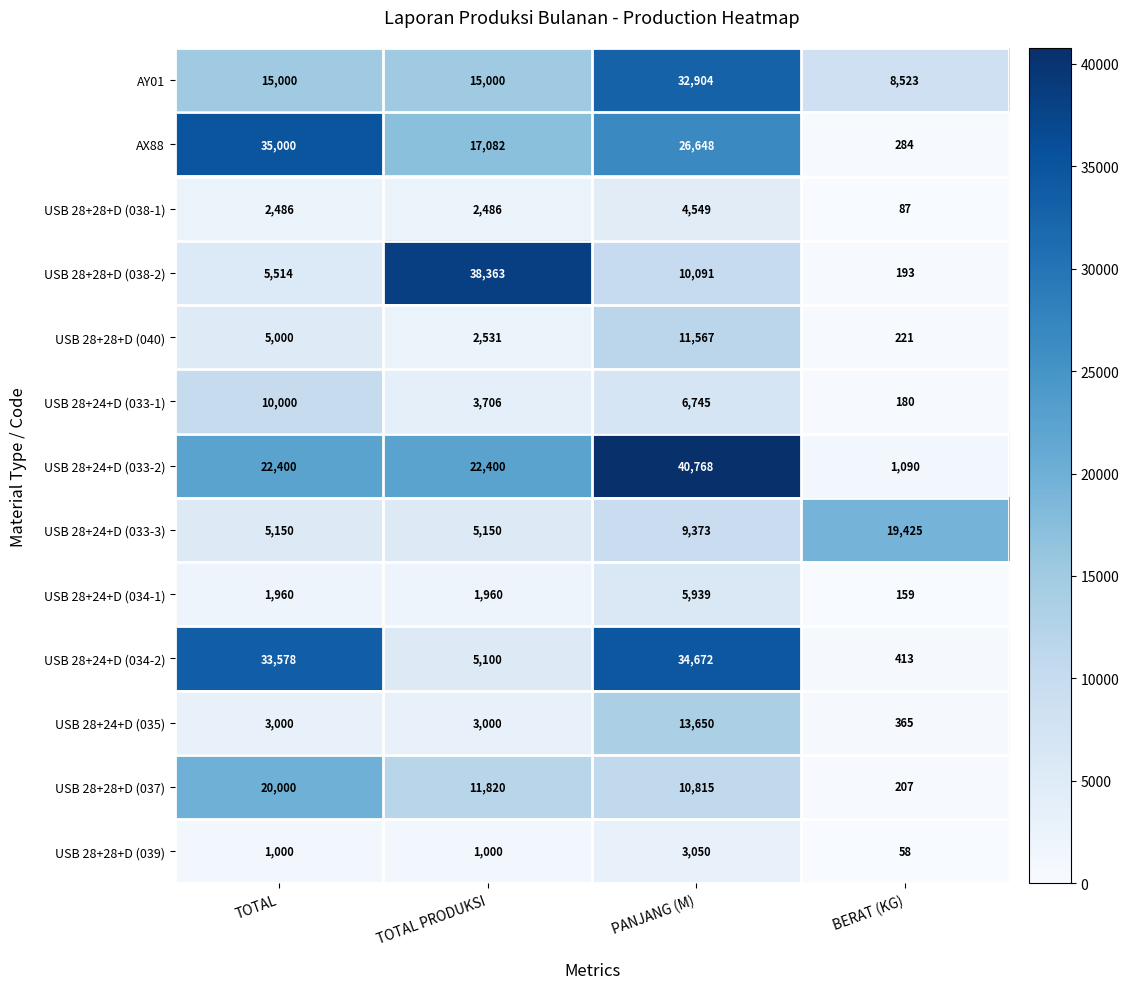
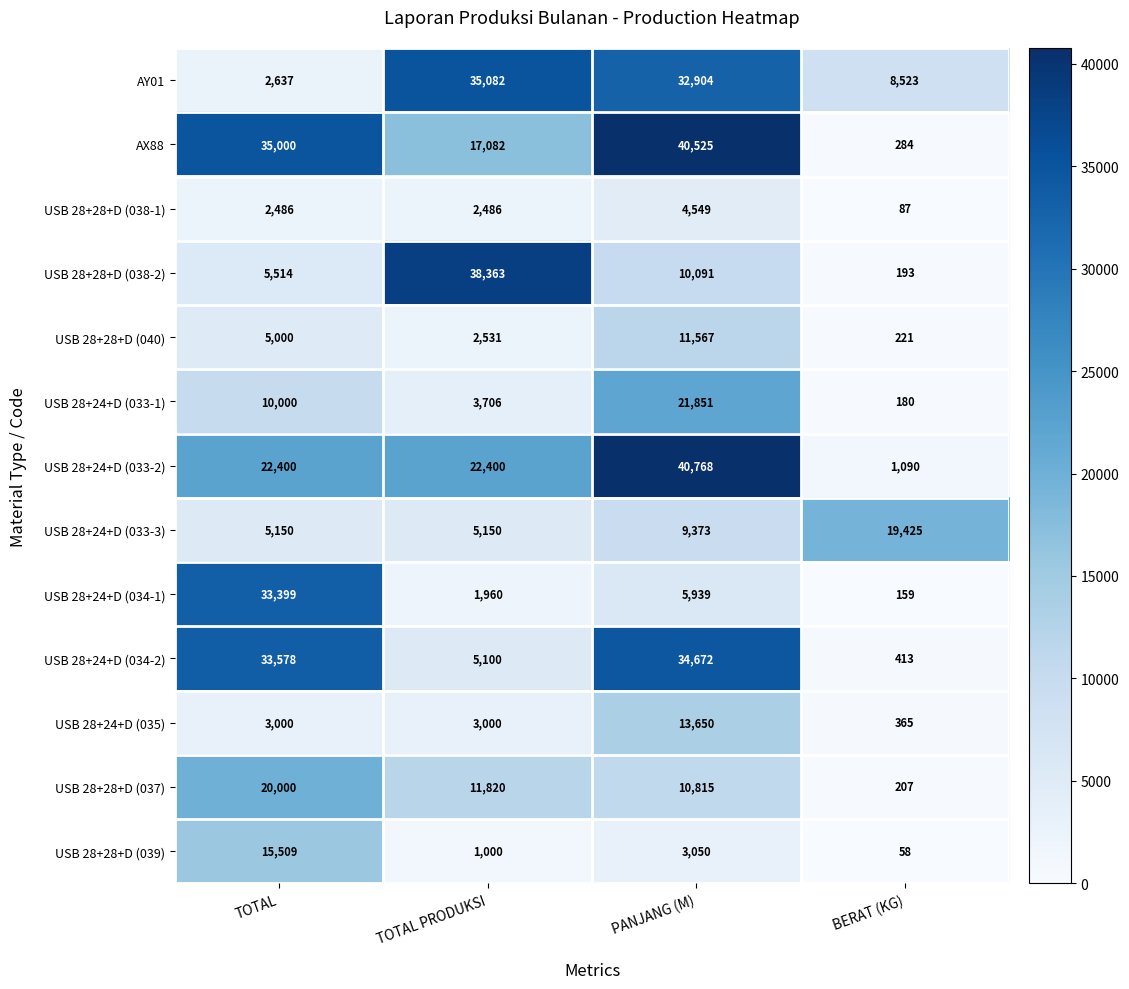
AY01, TOTAL: 15,000 -> 2,637
AY01, TOTAL PRODUKSI: 15,000 -> 35,082
AX88, PANJANG (M): 26,648 -> 40,525
USB 28+24+D (033-1), PANJANG (M): 6,745 -> 21,851
USB 28+24+D (034-1), TOTAL: 1,960 -> 33,399
USB 28+28+D (039), TOTAL: 1,000 -> 15,509
